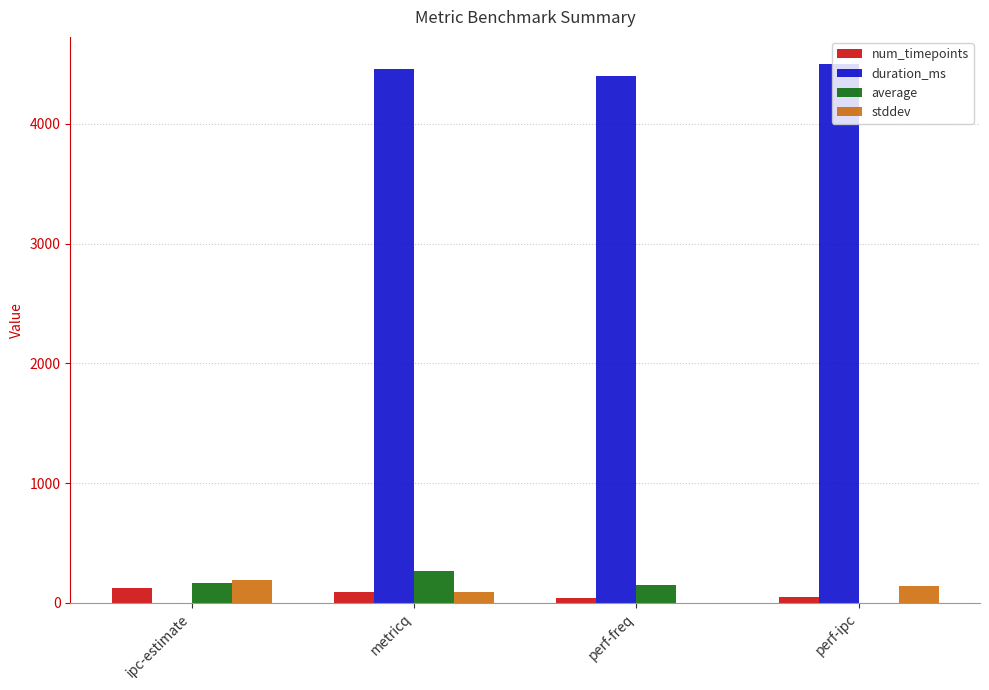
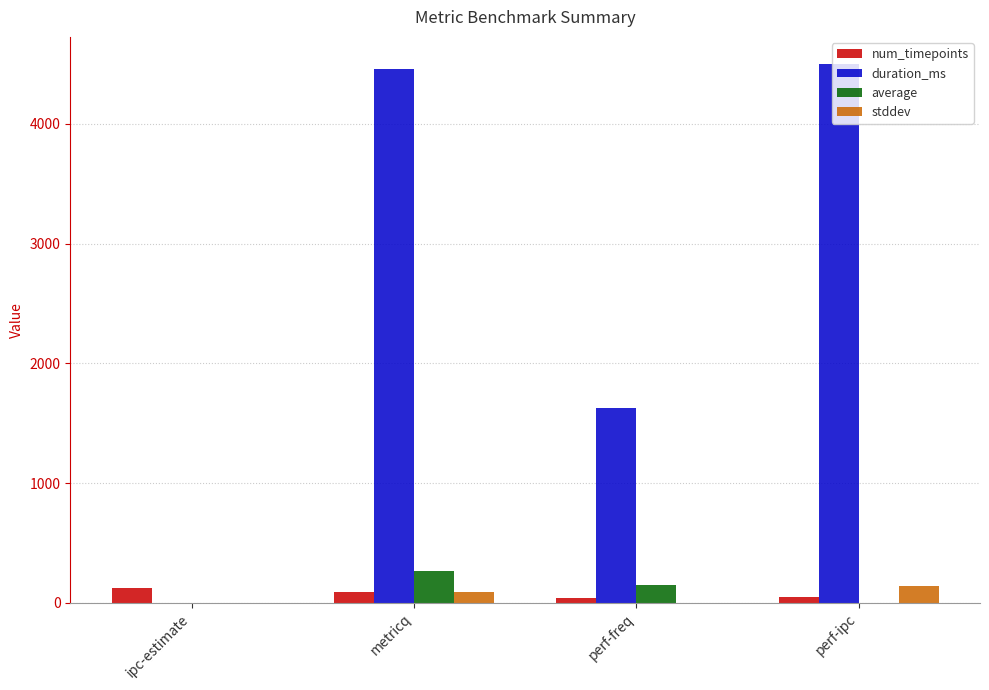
average, ipc-estimate: 170 -> 0
stddev, ipc-estimate: 190 -> 0
duration_ms, perf-freq: 4400 -> 1630
